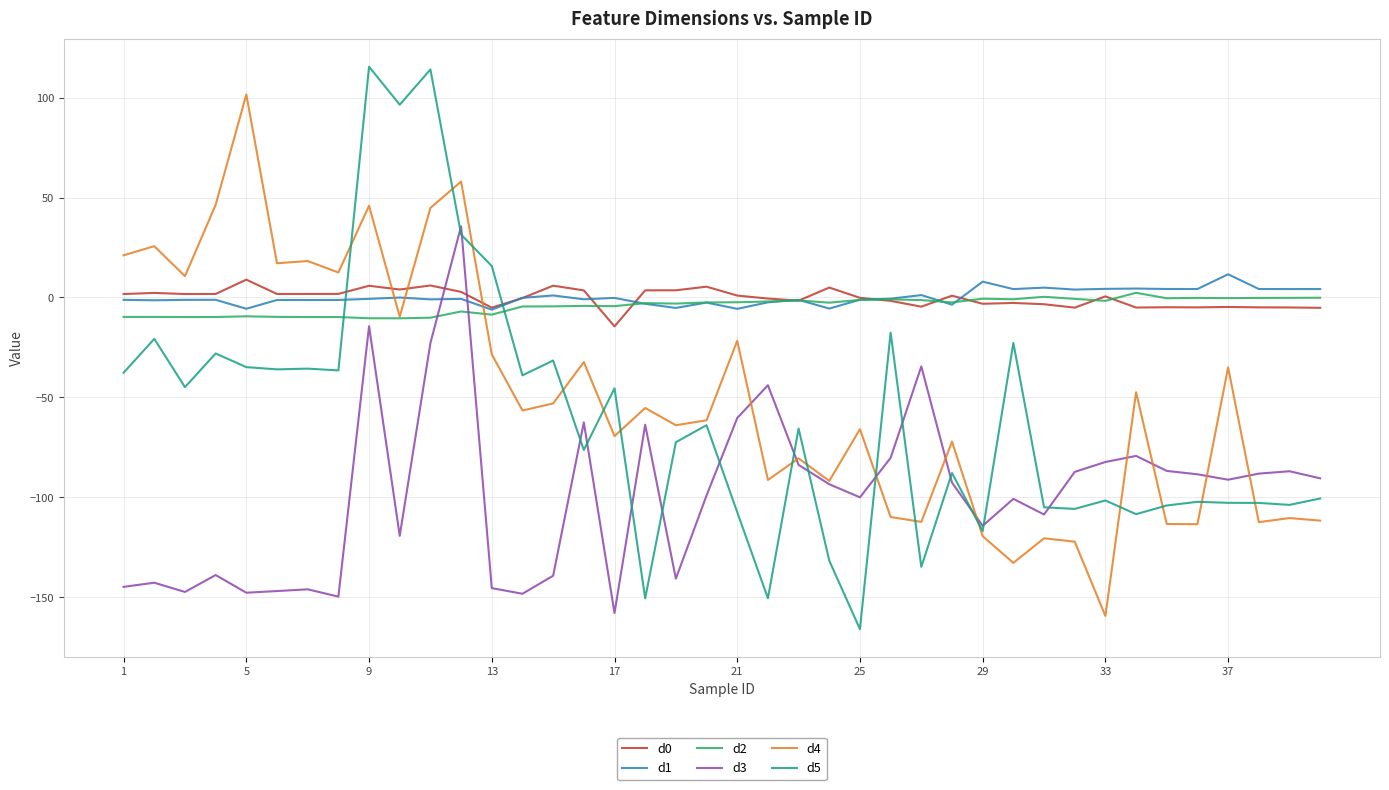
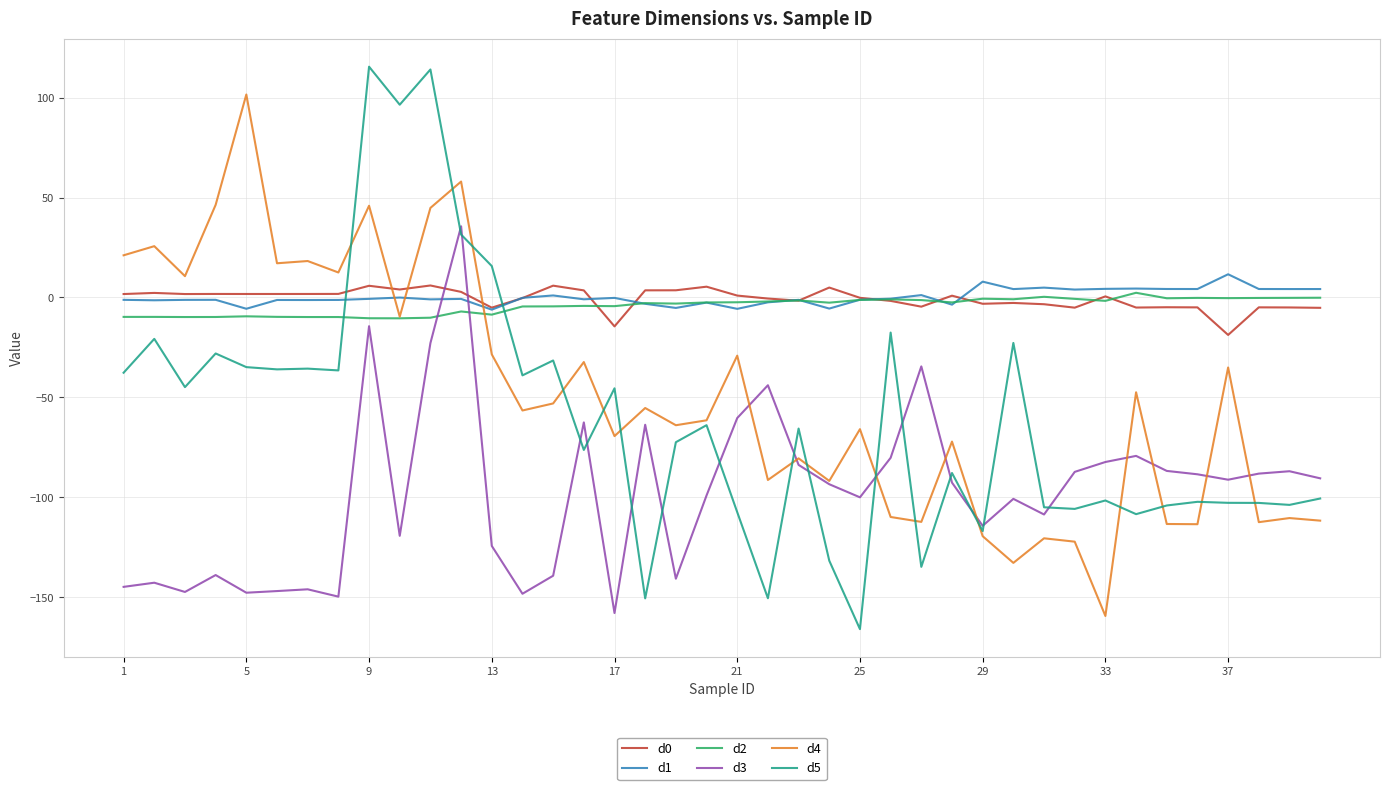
d0, 5: 9 -> 2
d3, 13: -145 -> -124
d4, 21: -22 -> -29
d0, 37: -5 -> -19
